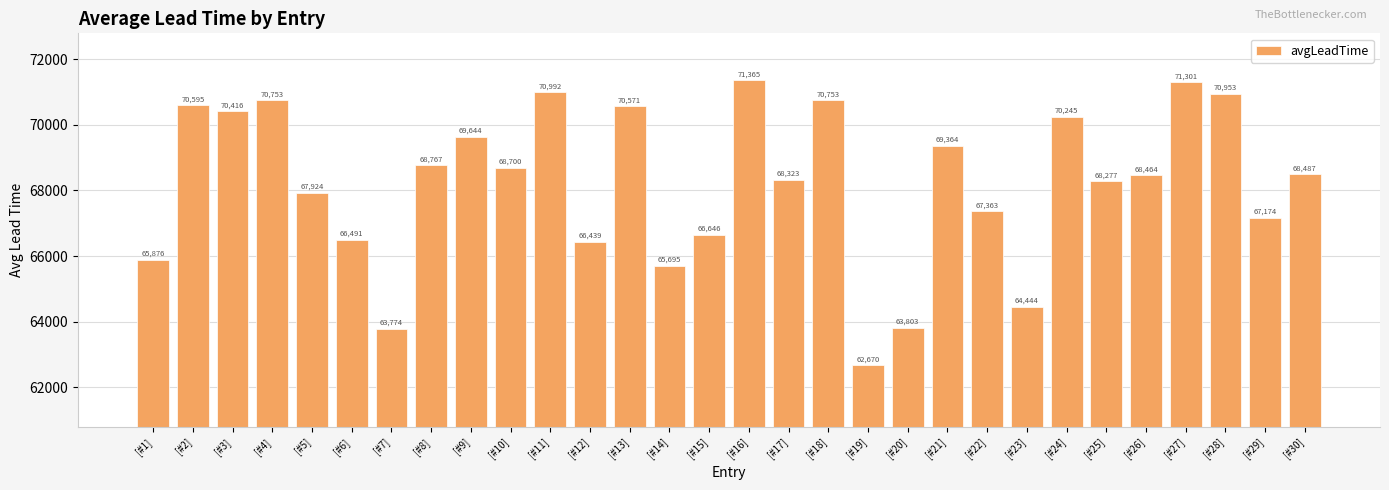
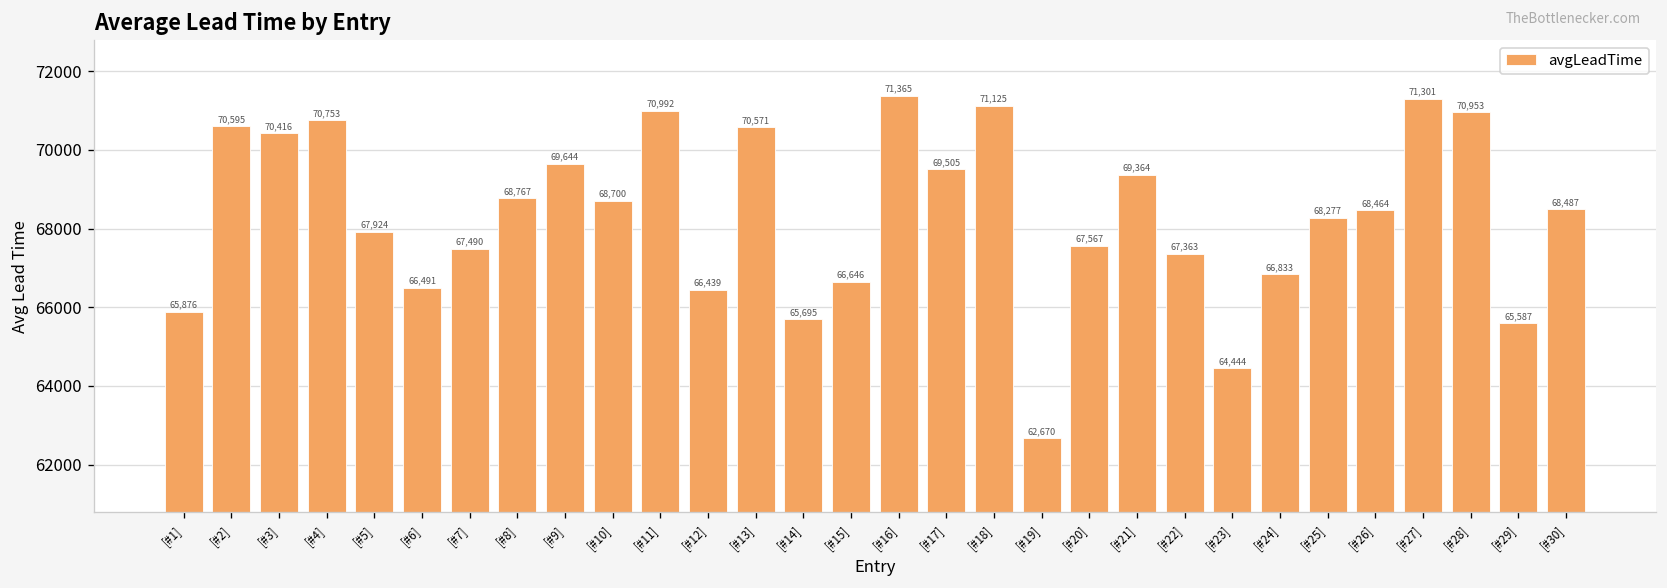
[#7]: 63,774 -> 67,490
[#17]: 68,323 -> 69,505
[#18]: 70,753 -> 71,125
[#20]: 63,803 -> 67,567
[#24]: 70,245 -> 66,833
[#29]: 67,174 -> 65,587
